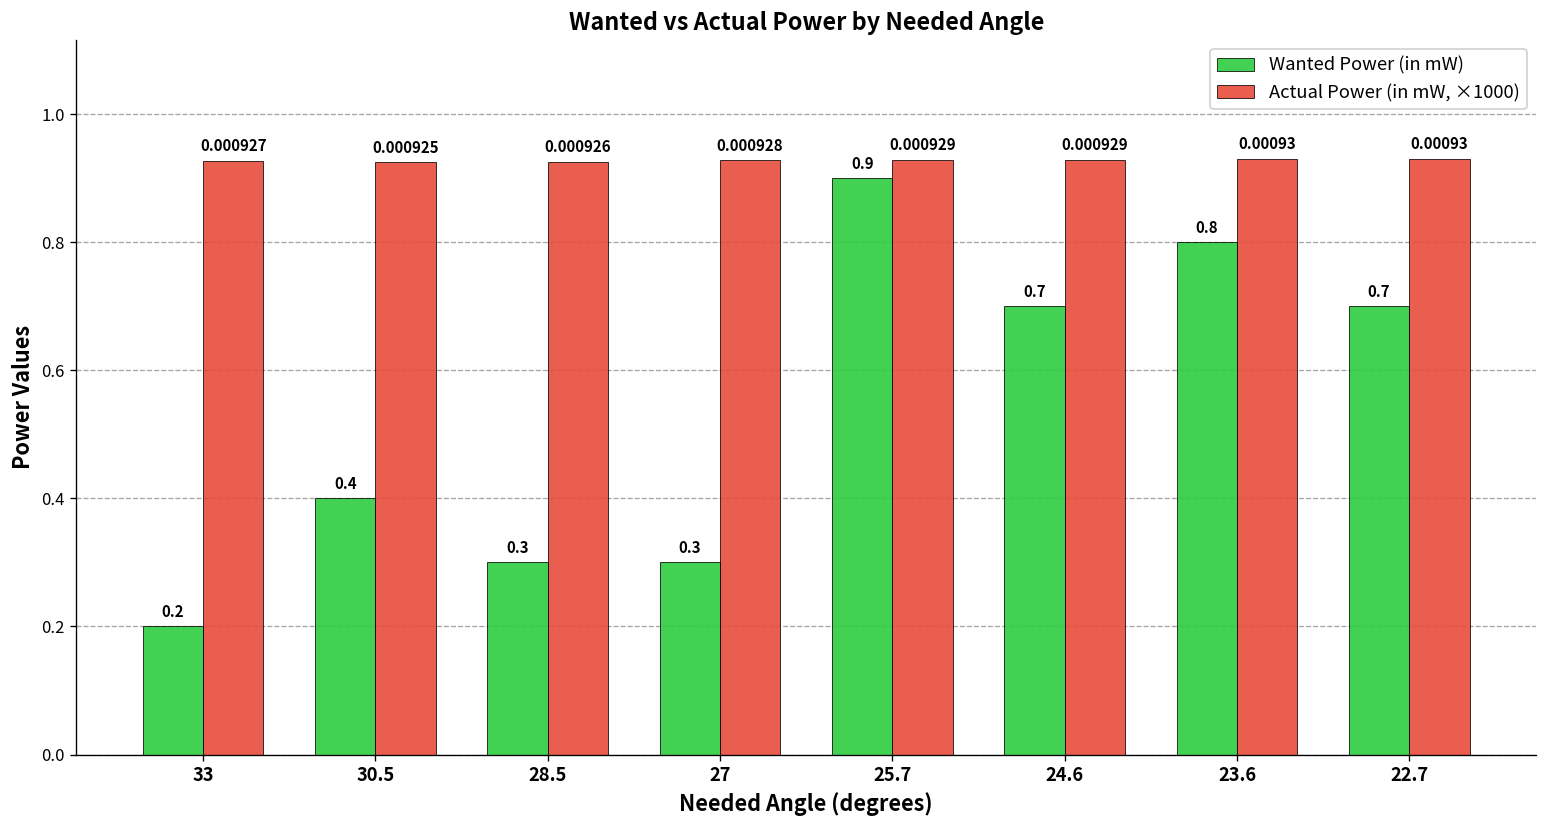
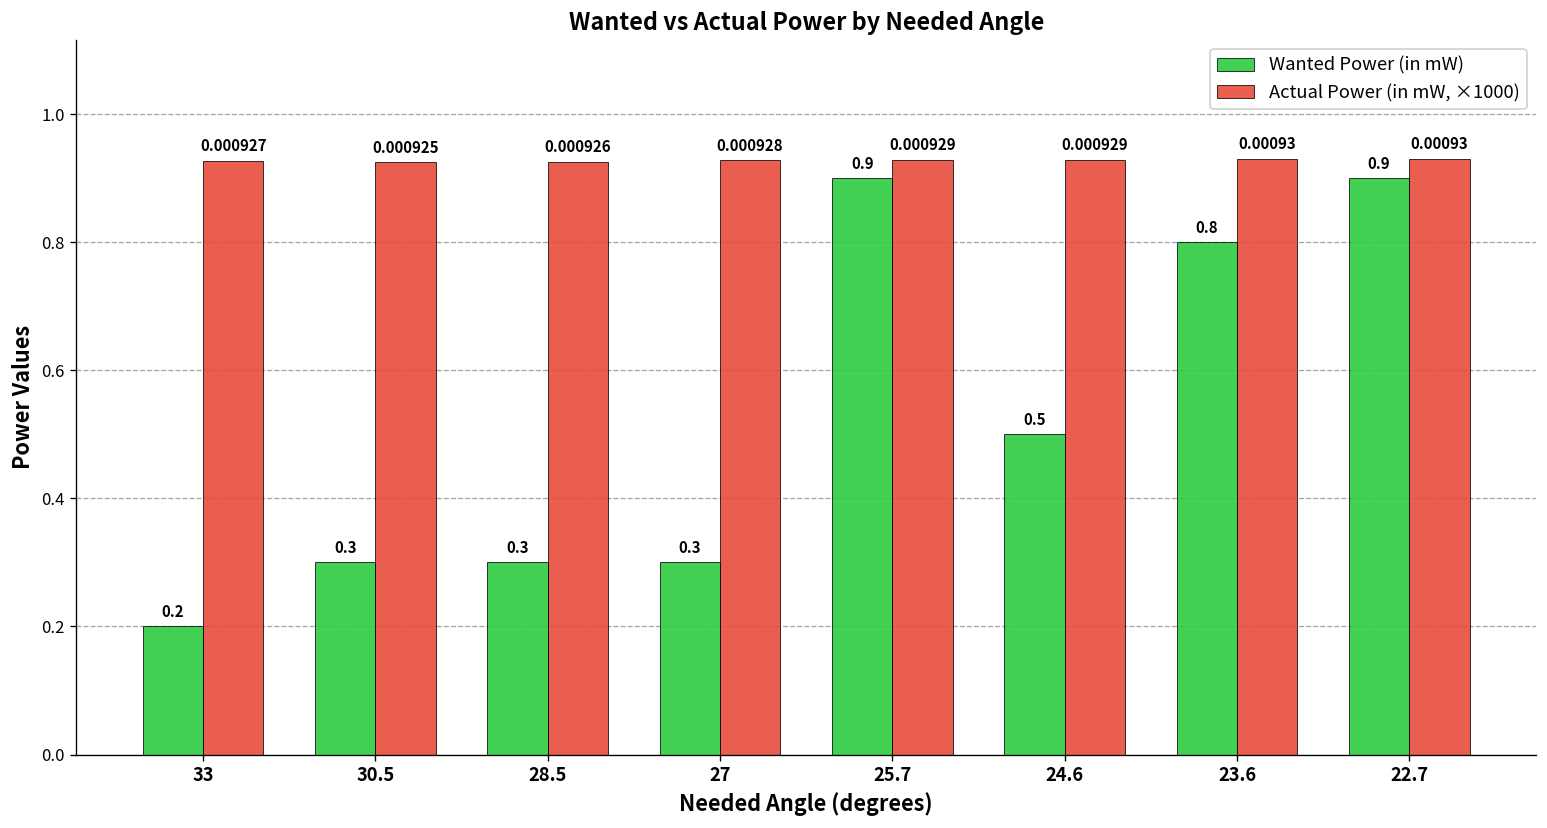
Wanted Power (in mW), 30.5: 0.4 -> 0.3
Wanted Power (in mW), 24.6: 0.7 -> 0.5
Wanted Power (in mW), 22.7: 0.7 -> 0.9
